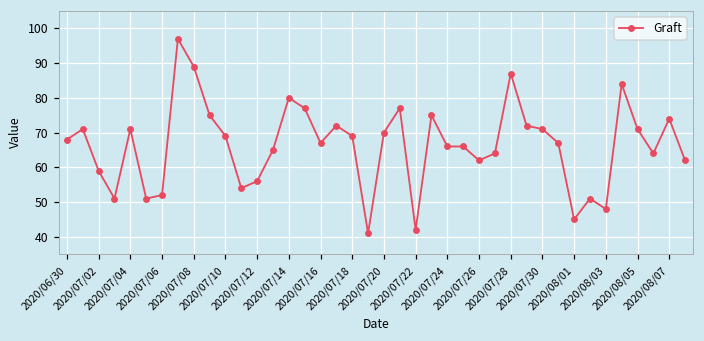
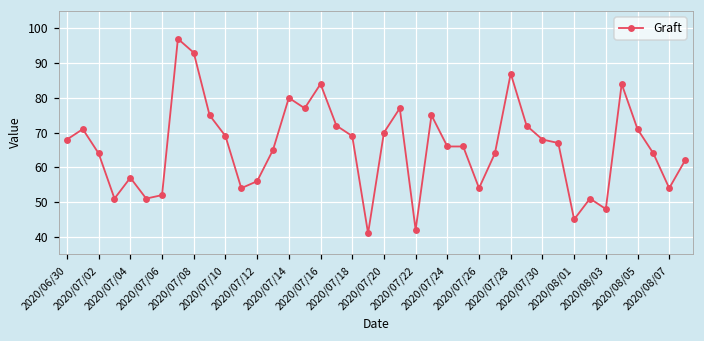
2020/07/02: 59 -> 64
2020/07/04: 71 -> 57
2020/07/08: 89 -> 93
2020/07/16: 67 -> 84
2020/07/26: 62 -> 54
2020/07/30: 71 -> 68
2020/08/07: 74 -> 54
